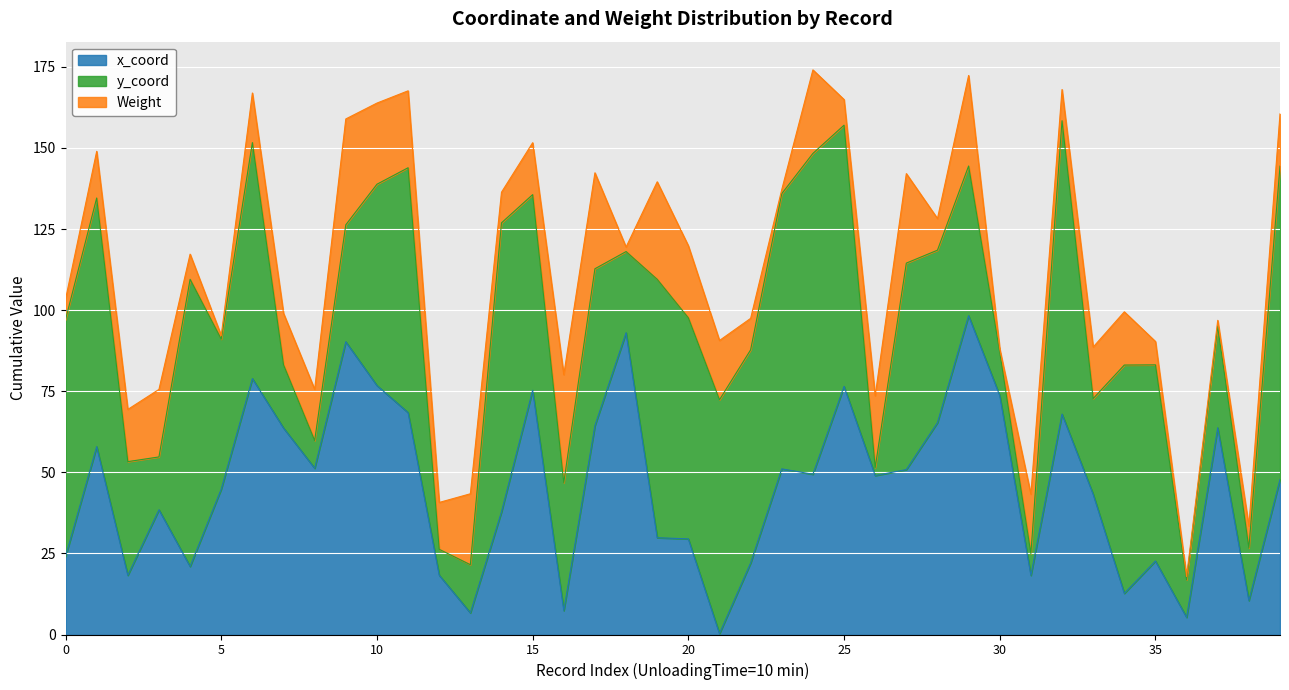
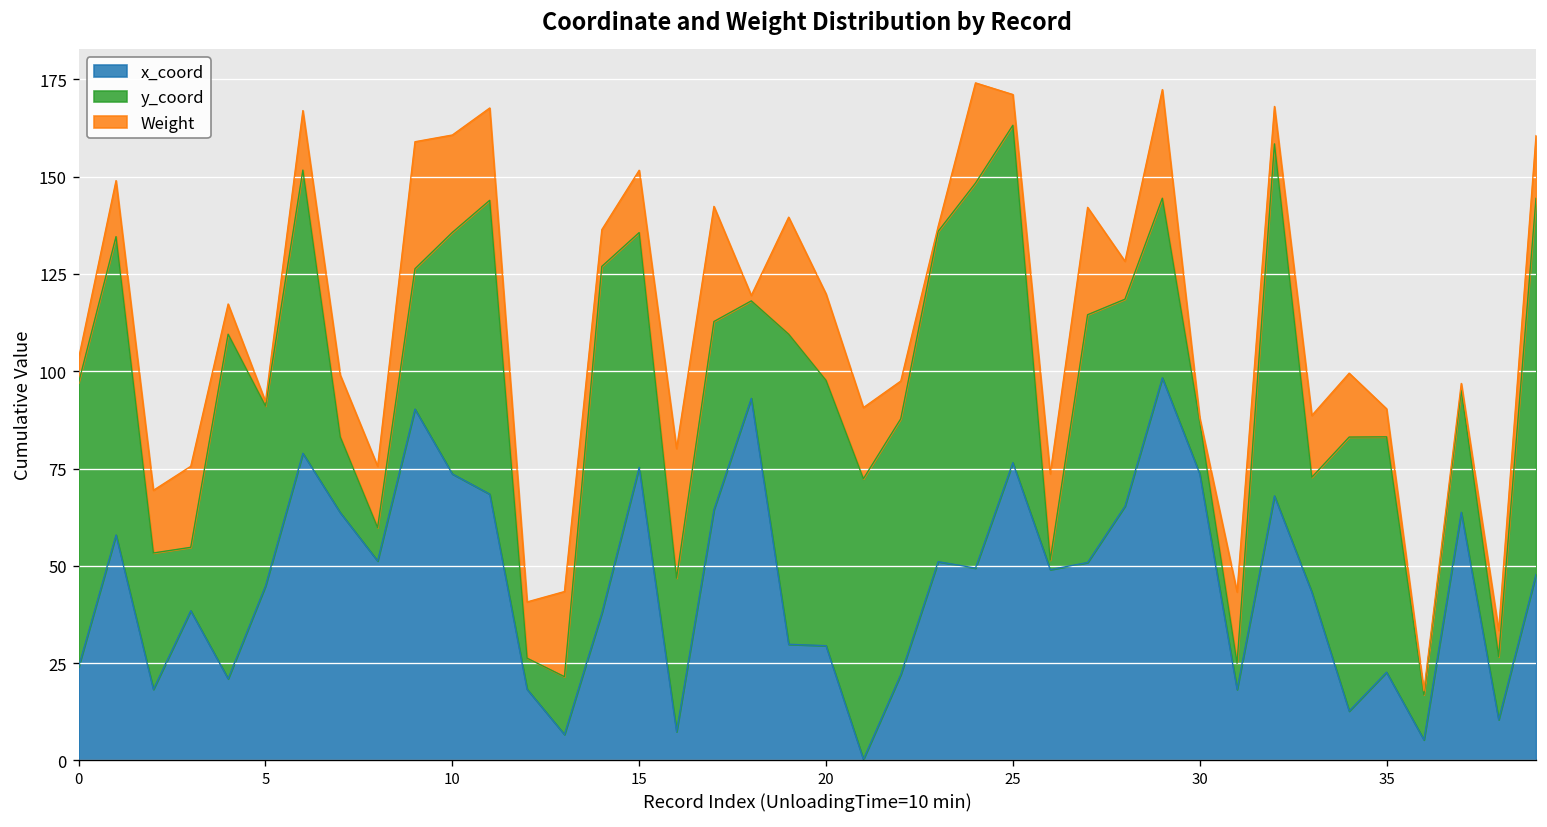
x_coord, 10: 77 -> 74
y_coord, 25: 81 -> 87
